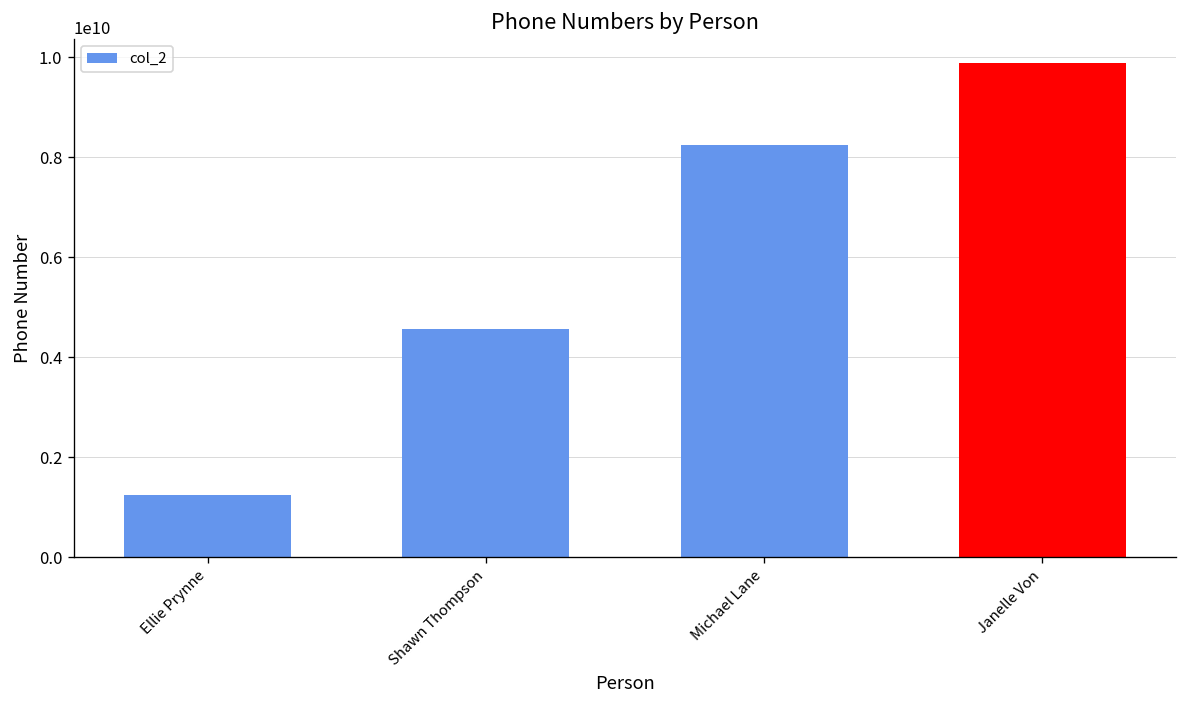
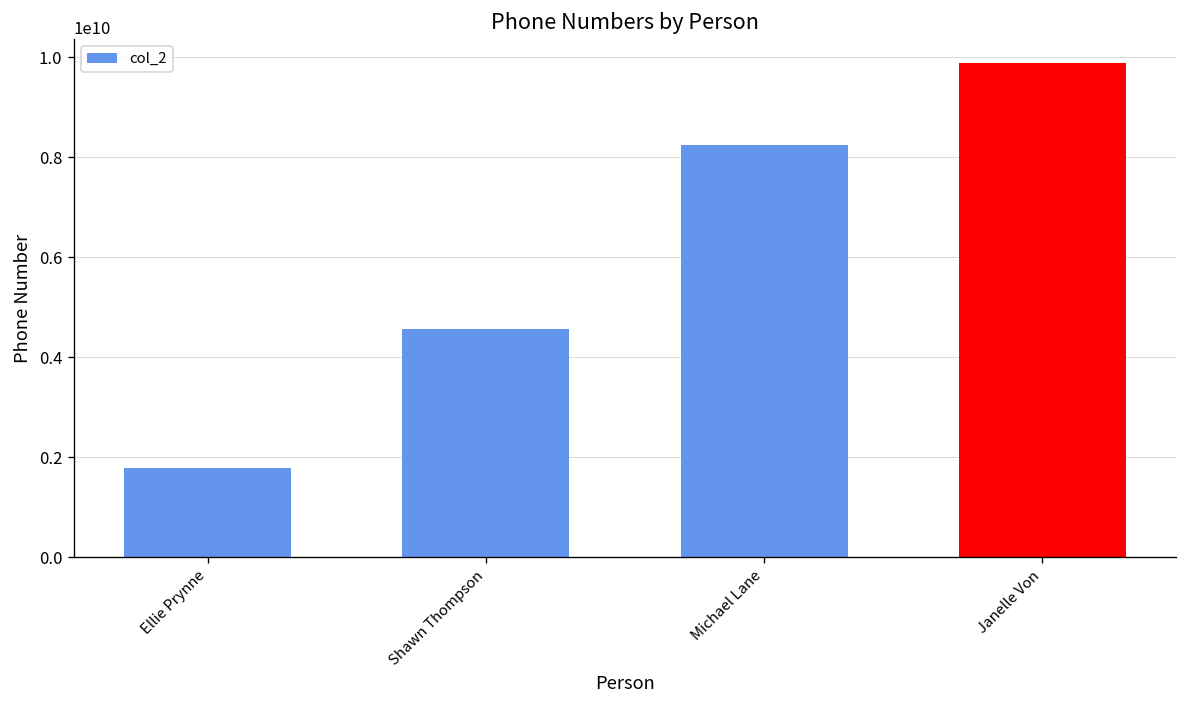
Ellie Prynne: 1200000000 -> 1800000000
